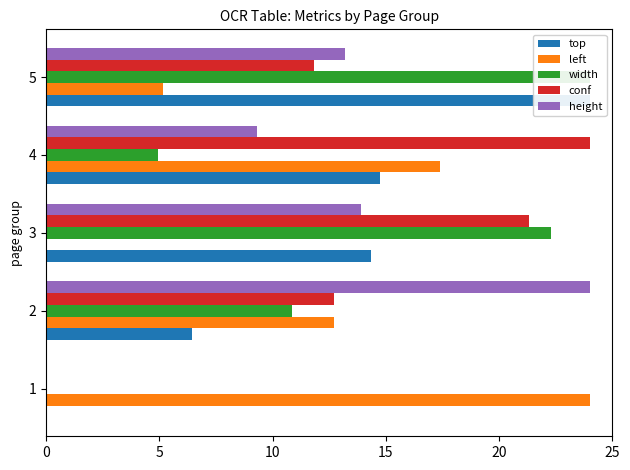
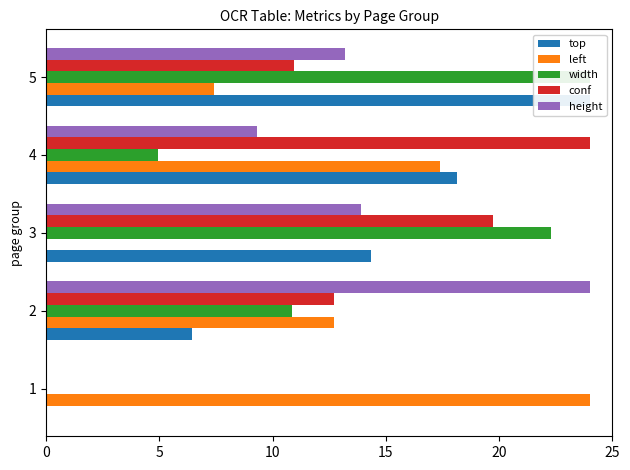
conf, 5: 11.8 -> 11.0
left, 5: 5.2 -> 7.4
top, 4: 14.7 -> 18.2
conf, 3: 21.3 -> 19.7
